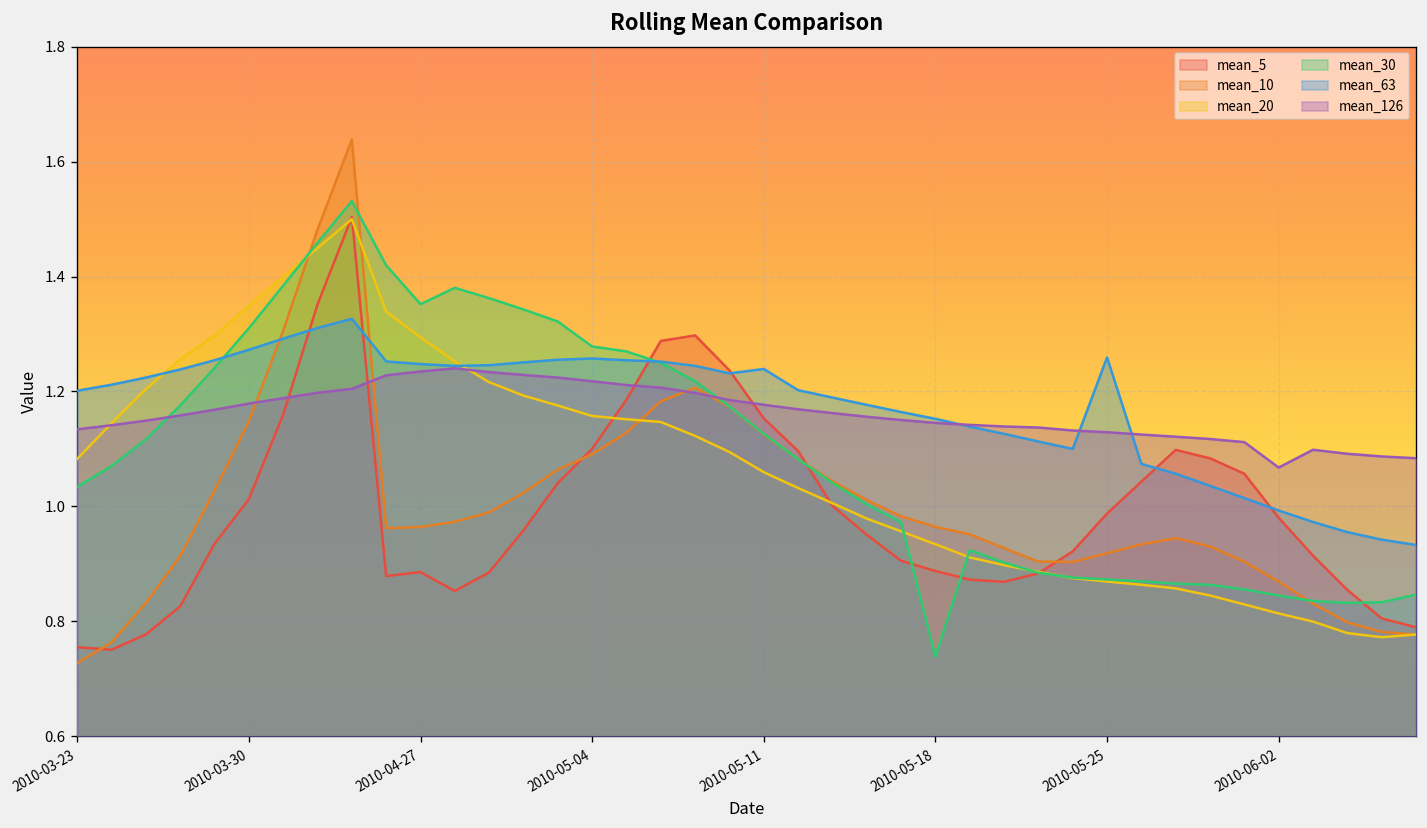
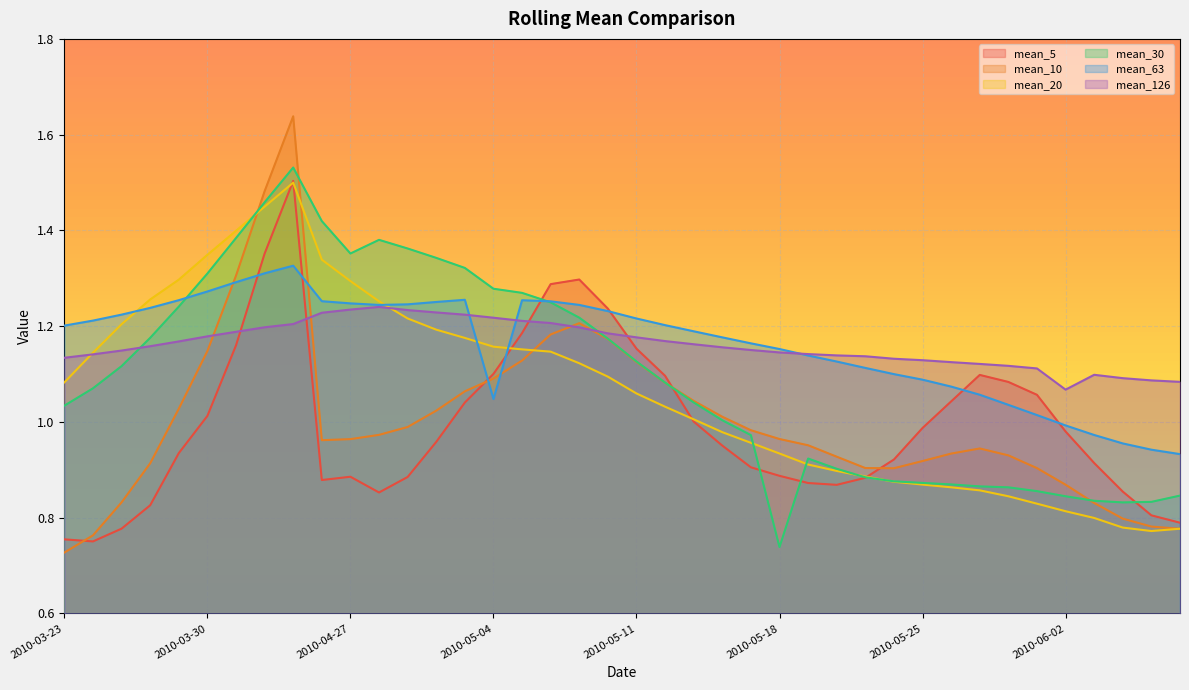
mean_63, 2010-05-04: 1.26 -> 1.05
mean_63, 2010-05-11: 1.24 -> 1.22
mean_63, 2010-05-25: 1.26 -> 1.09
